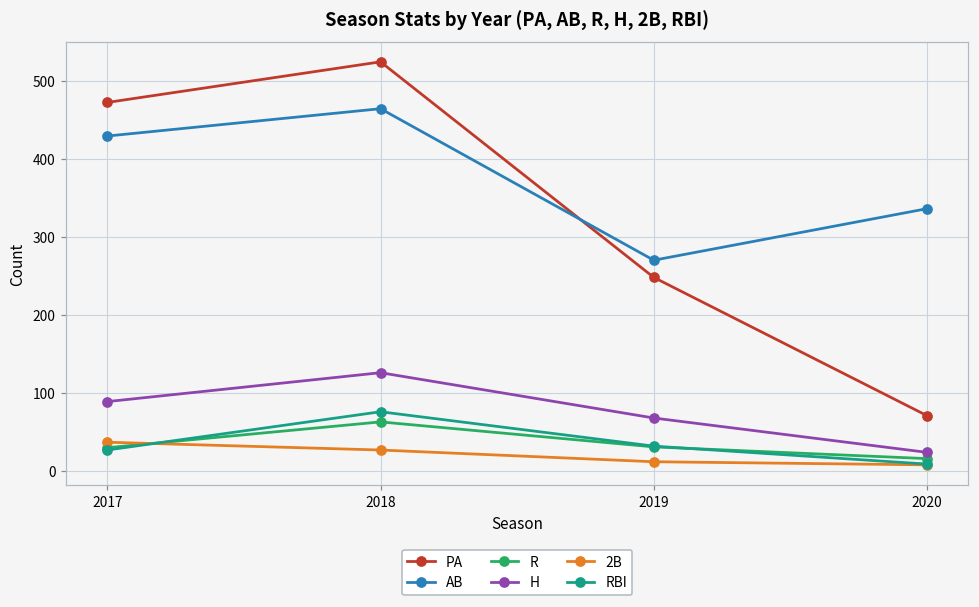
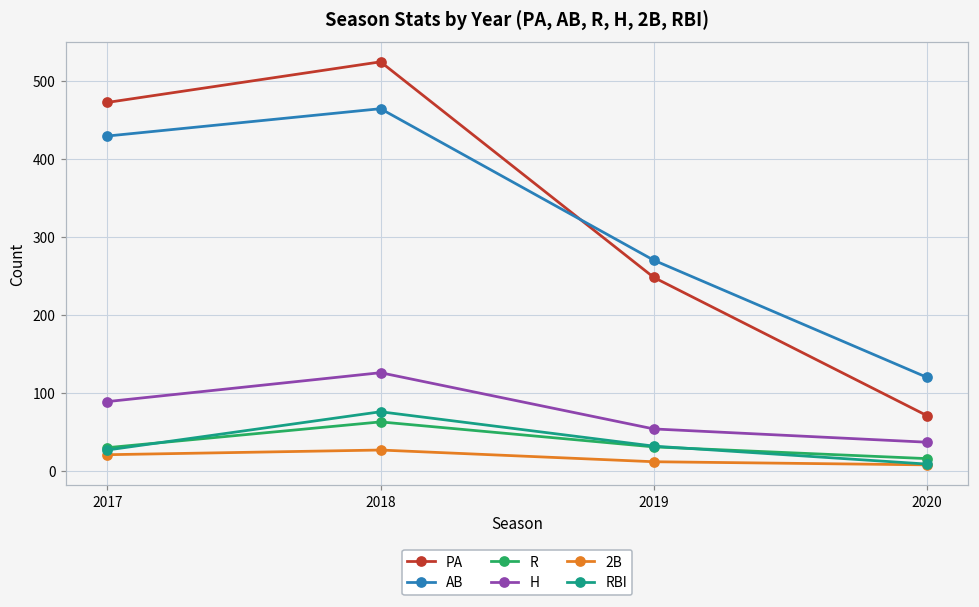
2B, 2017: 40 -> 20
H, 2019: 70 -> 50
AB, 2020: 340 -> 120
H, 2020: 20 -> 40
